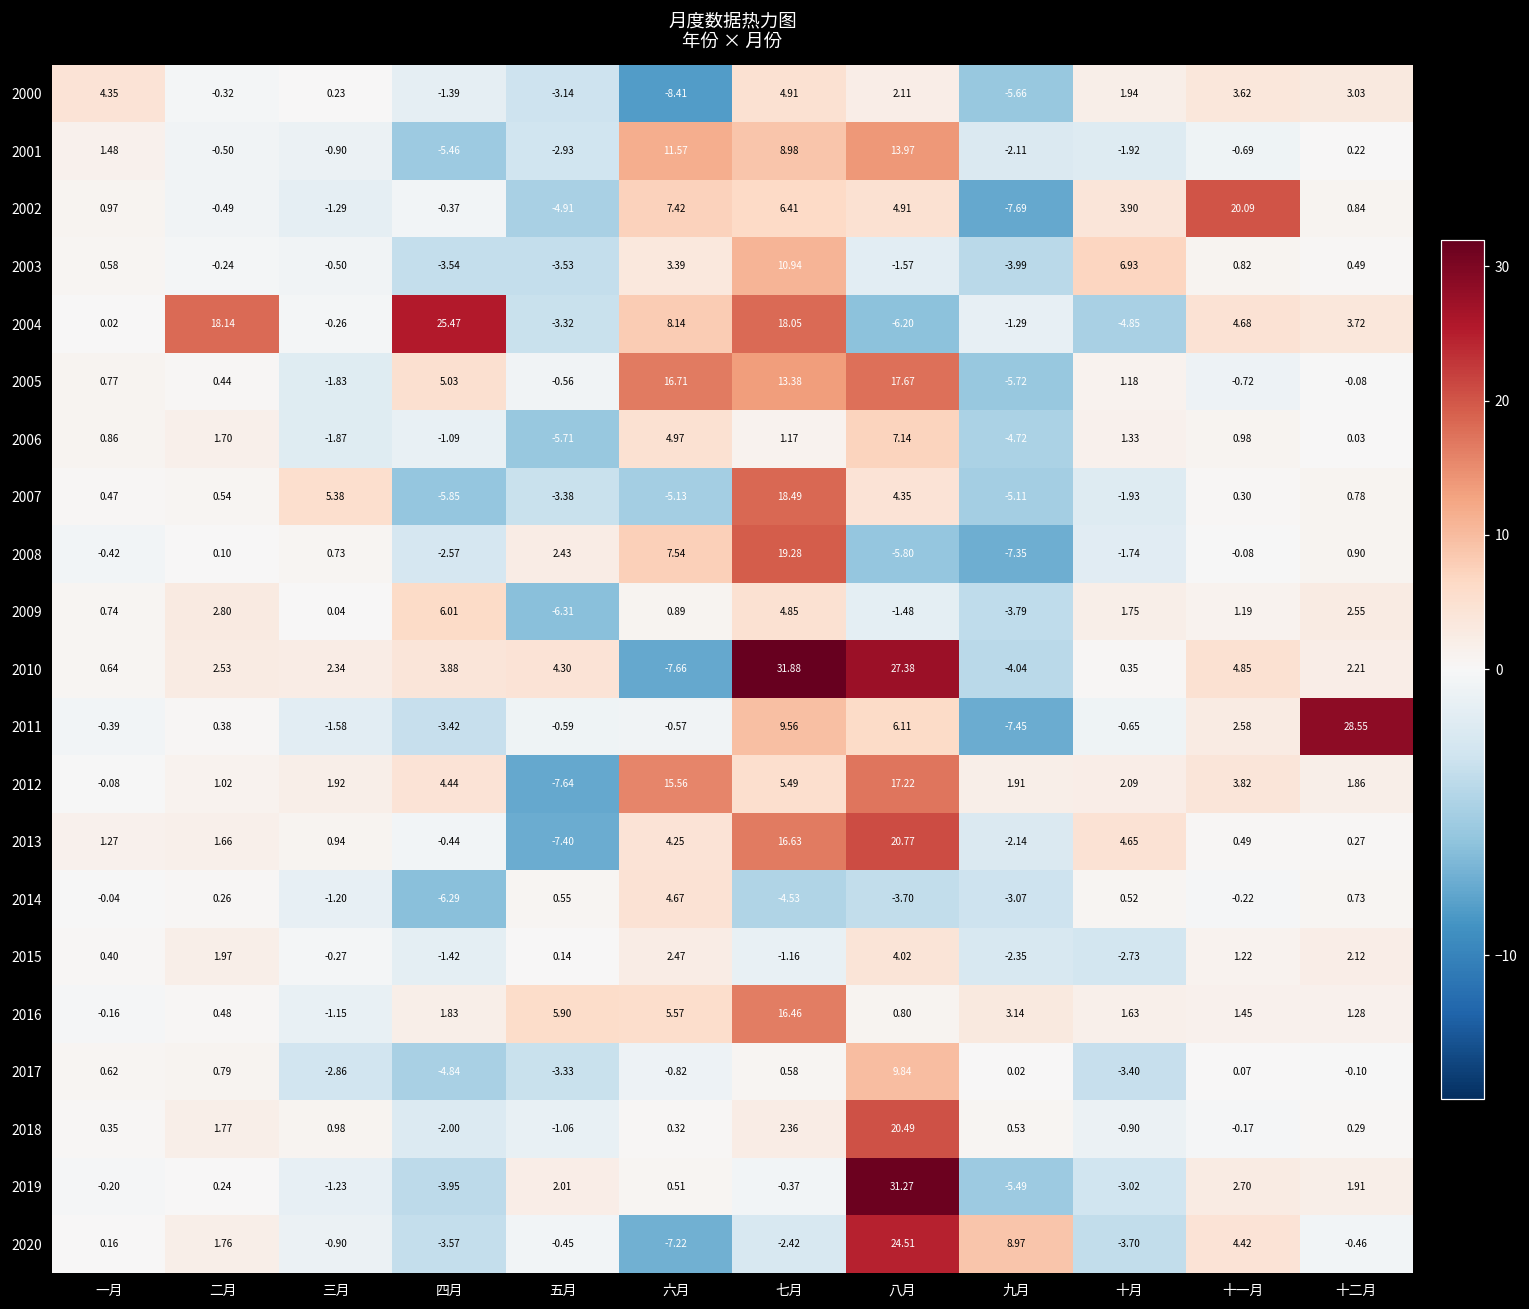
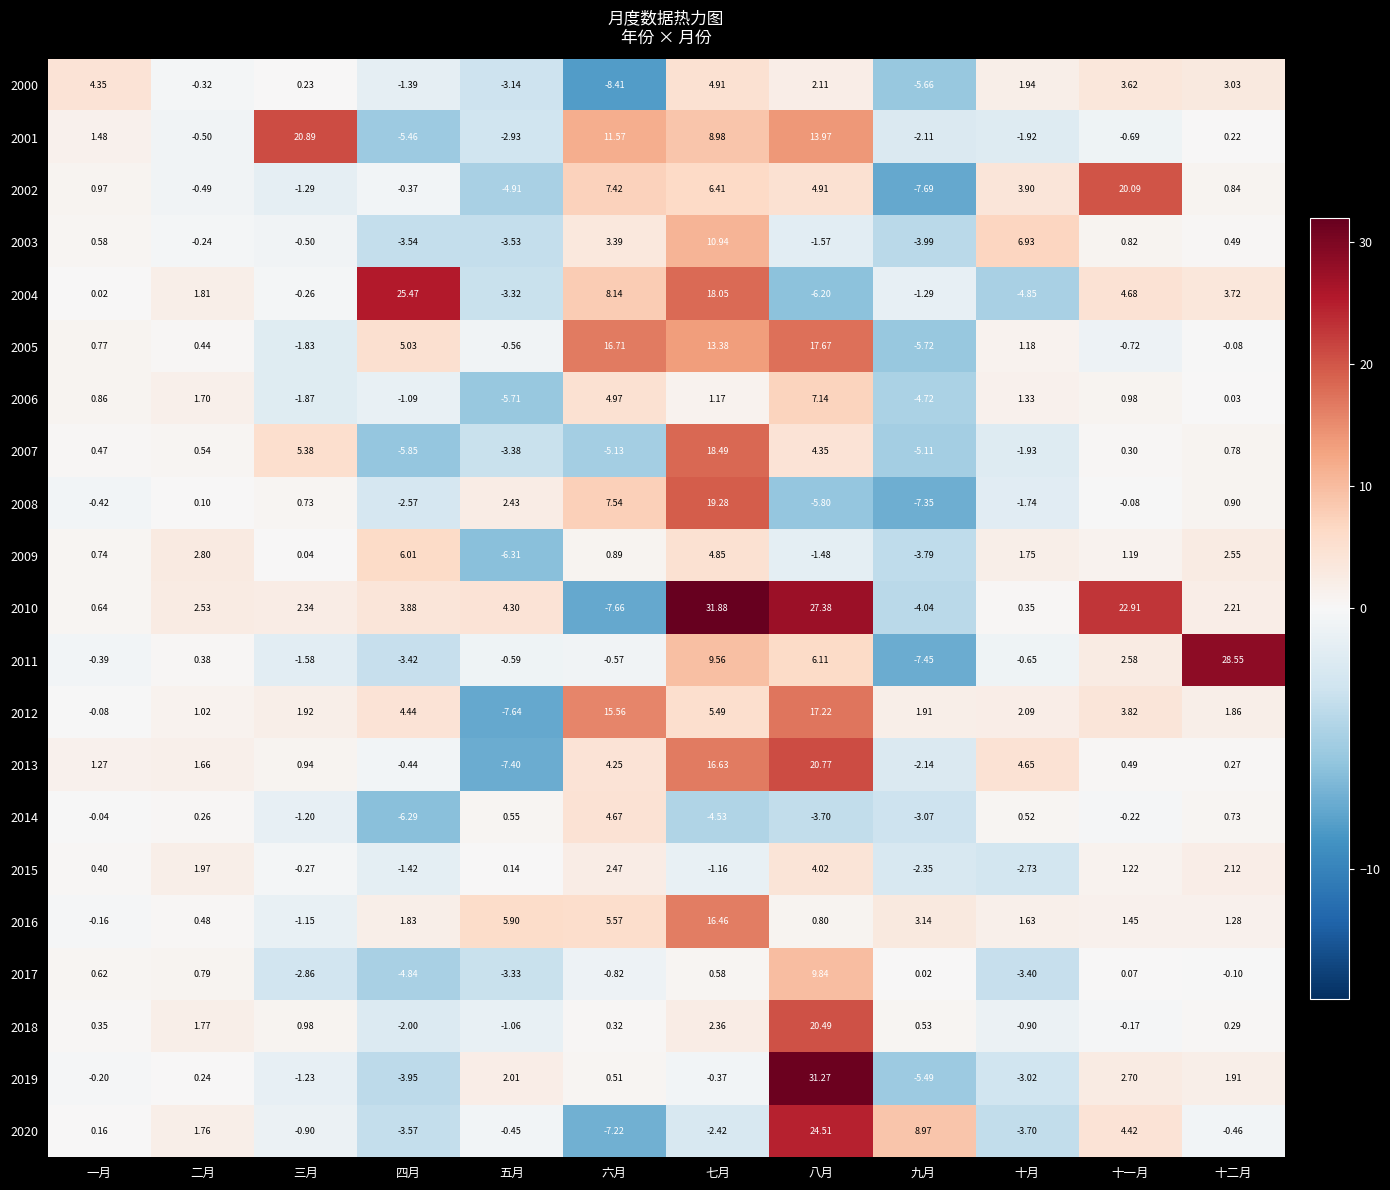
2001, 三月: -0.90 -> 20.89
2004, 二月: 18.14 -> 1.81
2010, 十一月: 4.85 -> 22.91
